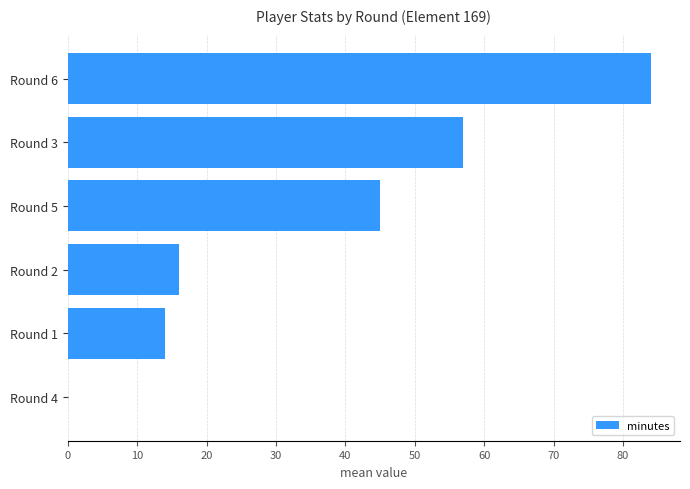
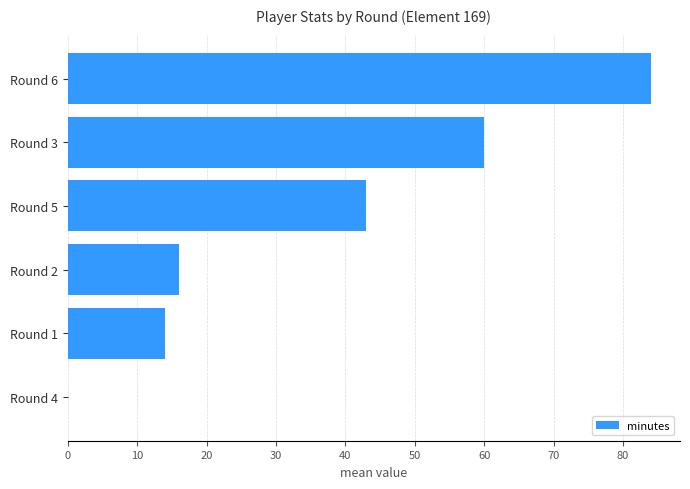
Round 3: 57 -> 60
Round 5: 45 -> 43
